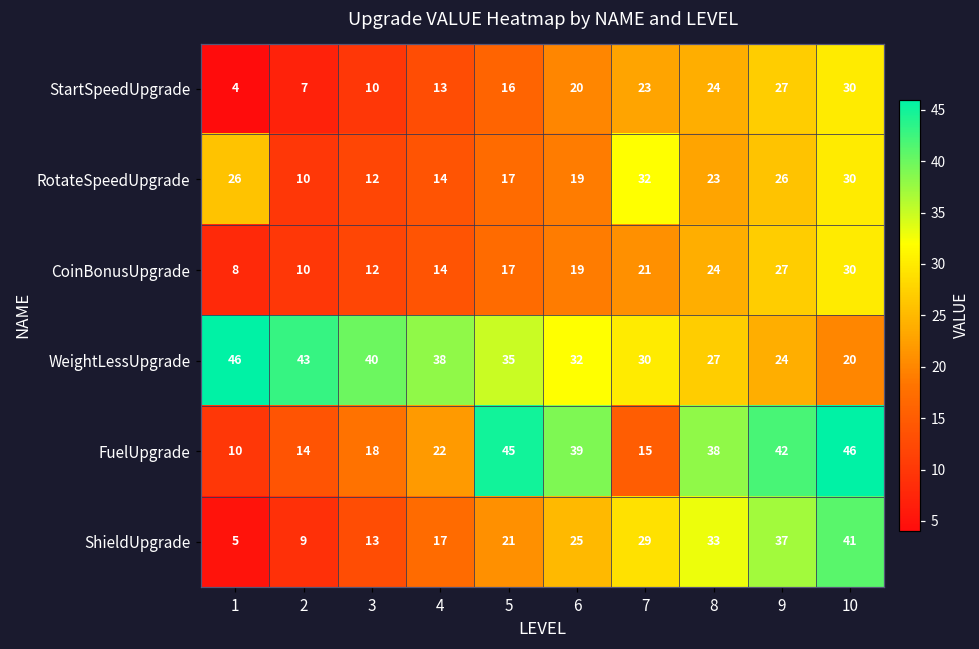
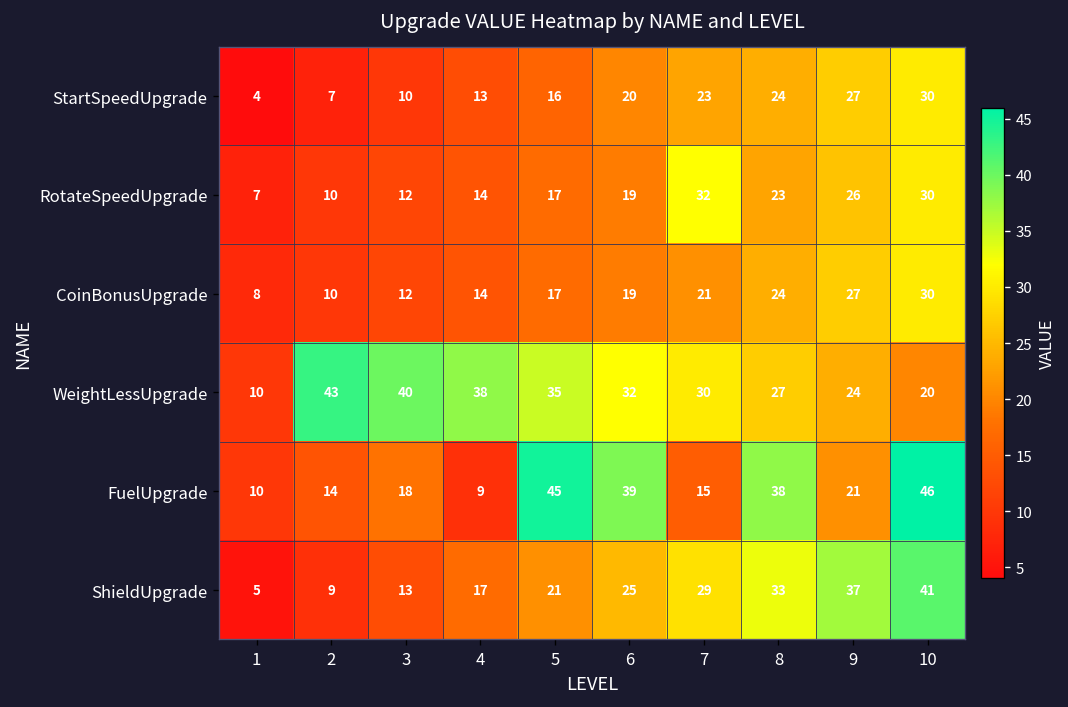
RotateSpeedUpgrade, 1: 26 -> 7
WeightLessUpgrade, 1: 46 -> 10
FuelUpgrade, 4: 22 -> 9
FuelUpgrade, 9: 42 -> 21
